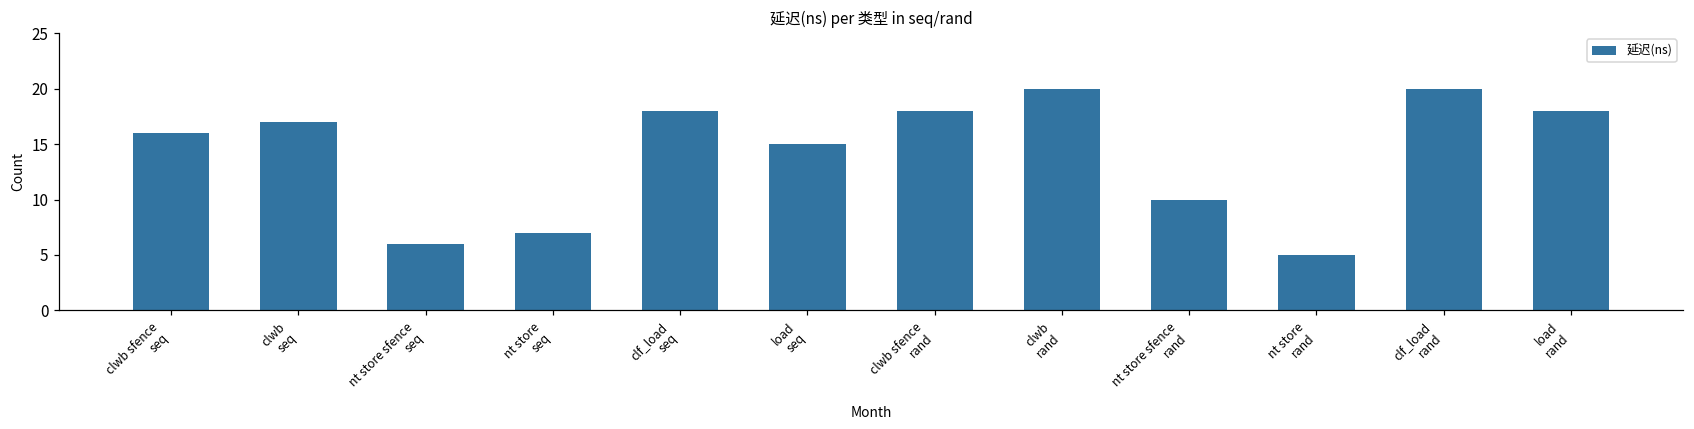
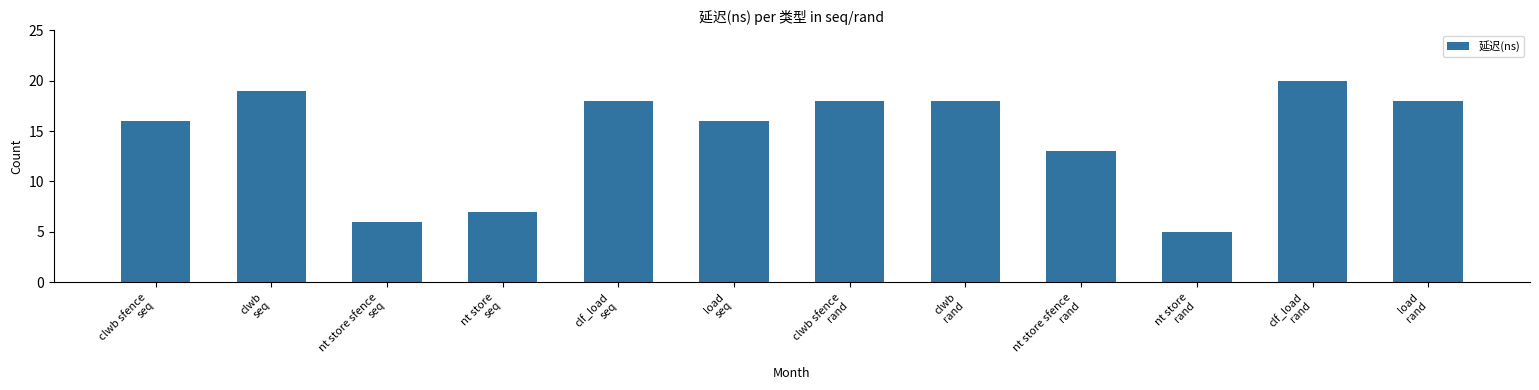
clwb seq: 17 -> 19
load seq: 15 -> 16
clwb rand: 20 -> 18
nt store sfence rand: 10 -> 13
